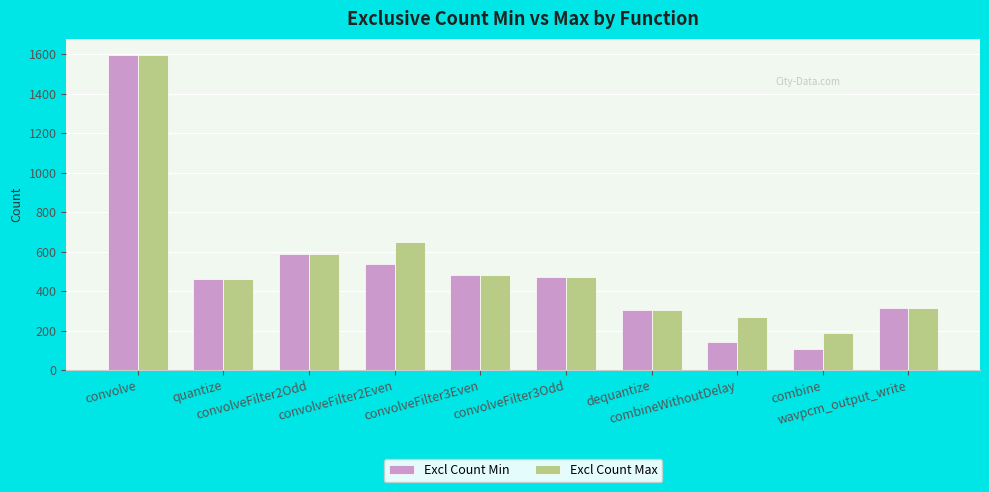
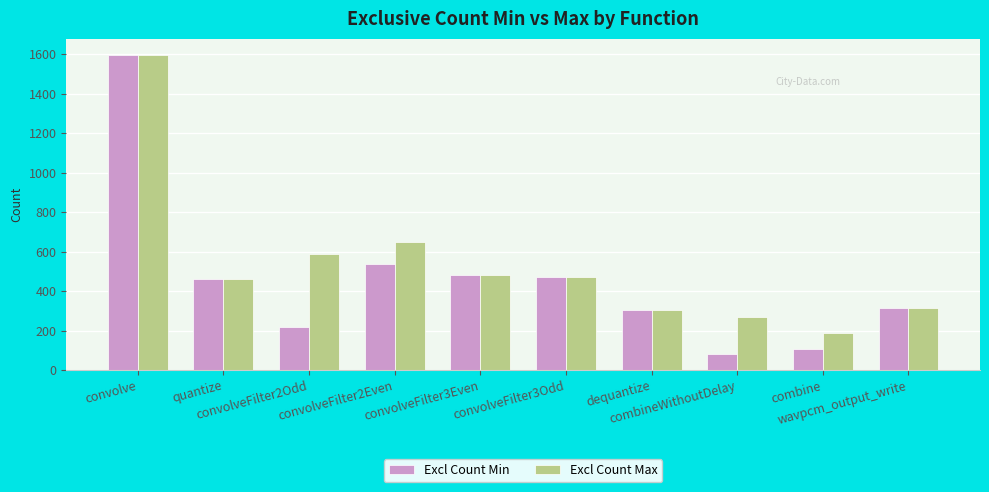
Excl Count Min, convolveFilter2Odd: 590 -> 220
Excl Count Min, combineWithoutDelay: 140 -> 80
